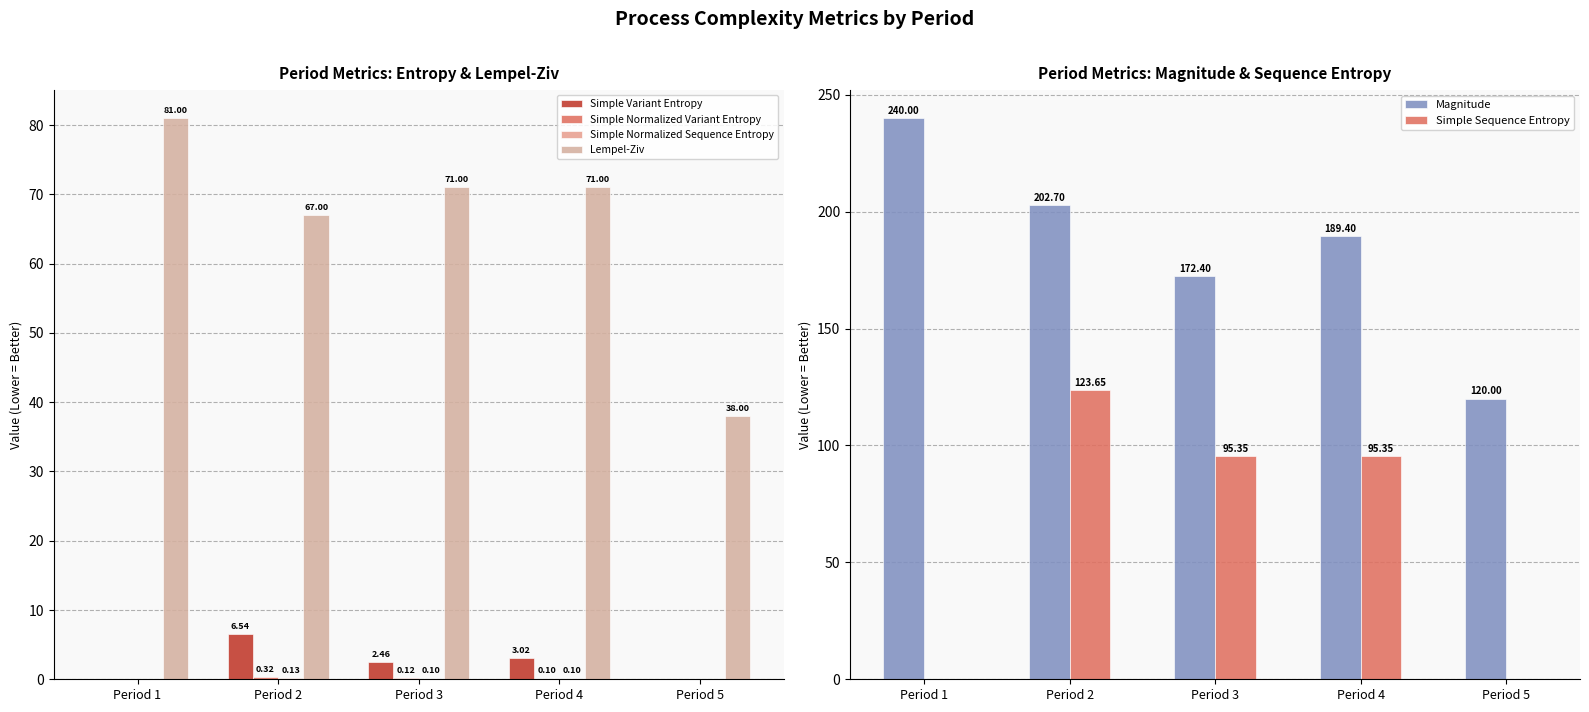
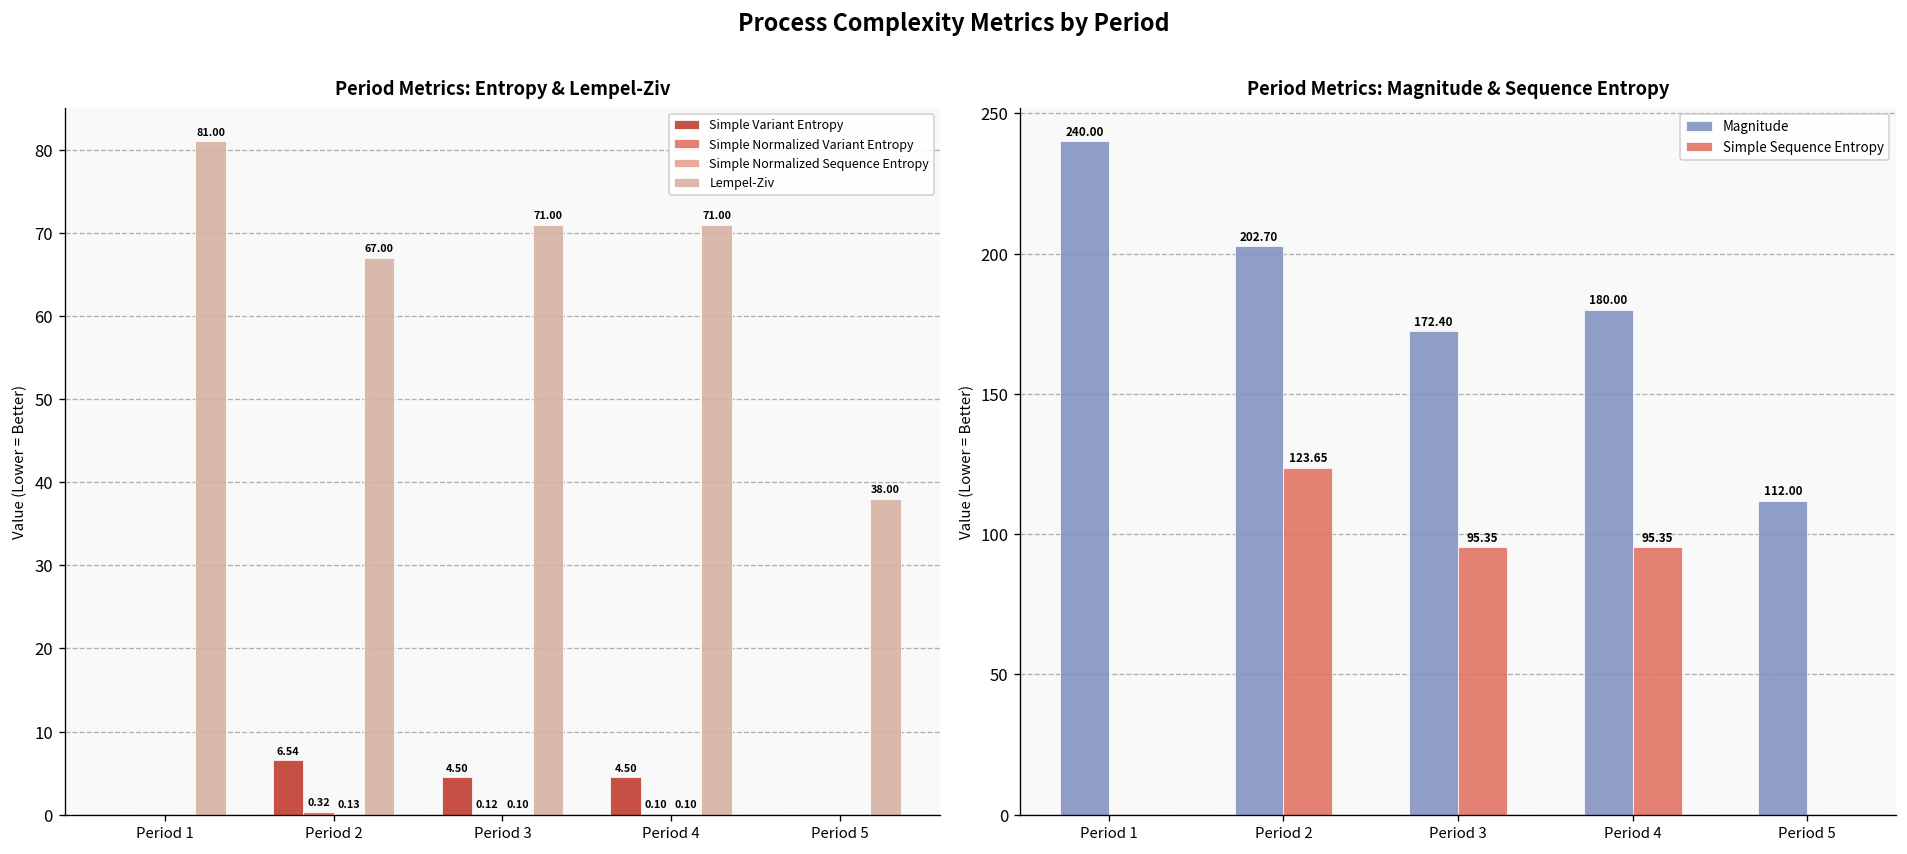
Period Metrics: Entropy & Lempel-Ziv, Simple Variant Entropy, Period 3: 2.46 -> 4.50
Period Metrics: Entropy & Lempel-Ziv, Simple Variant Entropy, Period 4: 3.02 -> 4.50
Period Metrics: Magnitude & Sequence Entropy, Magnitude, Period 4: 189.40 -> 180.00
Period Metrics: Magnitude & Sequence Entropy, Magnitude, Period 5: 120.00 -> 112.00
